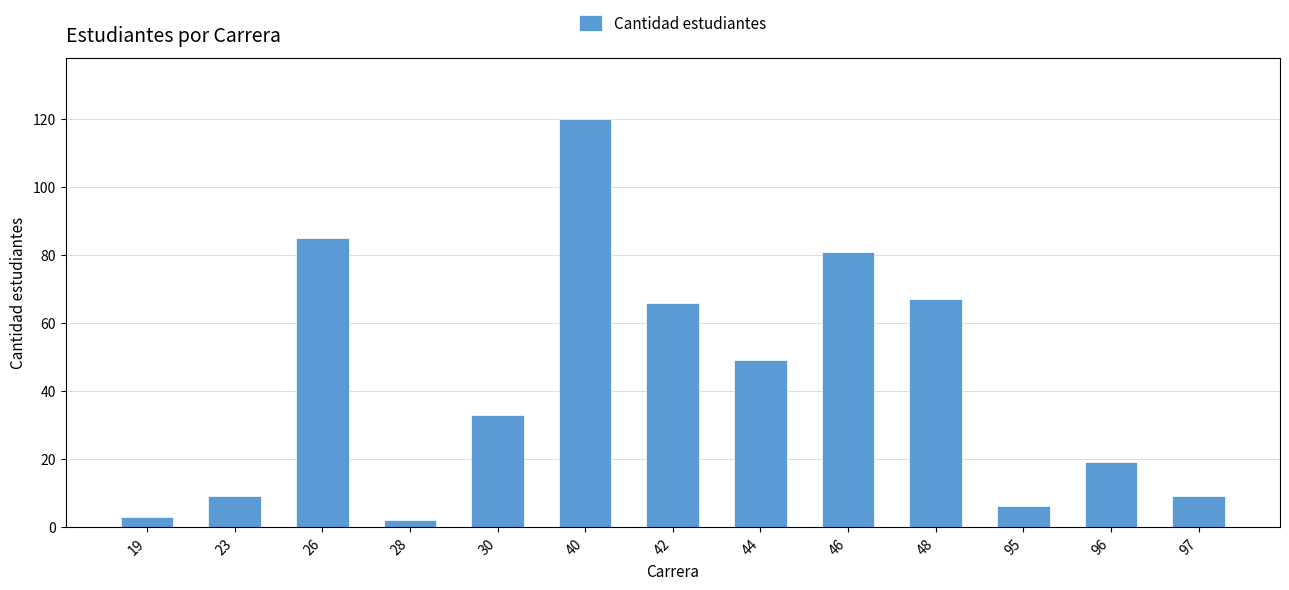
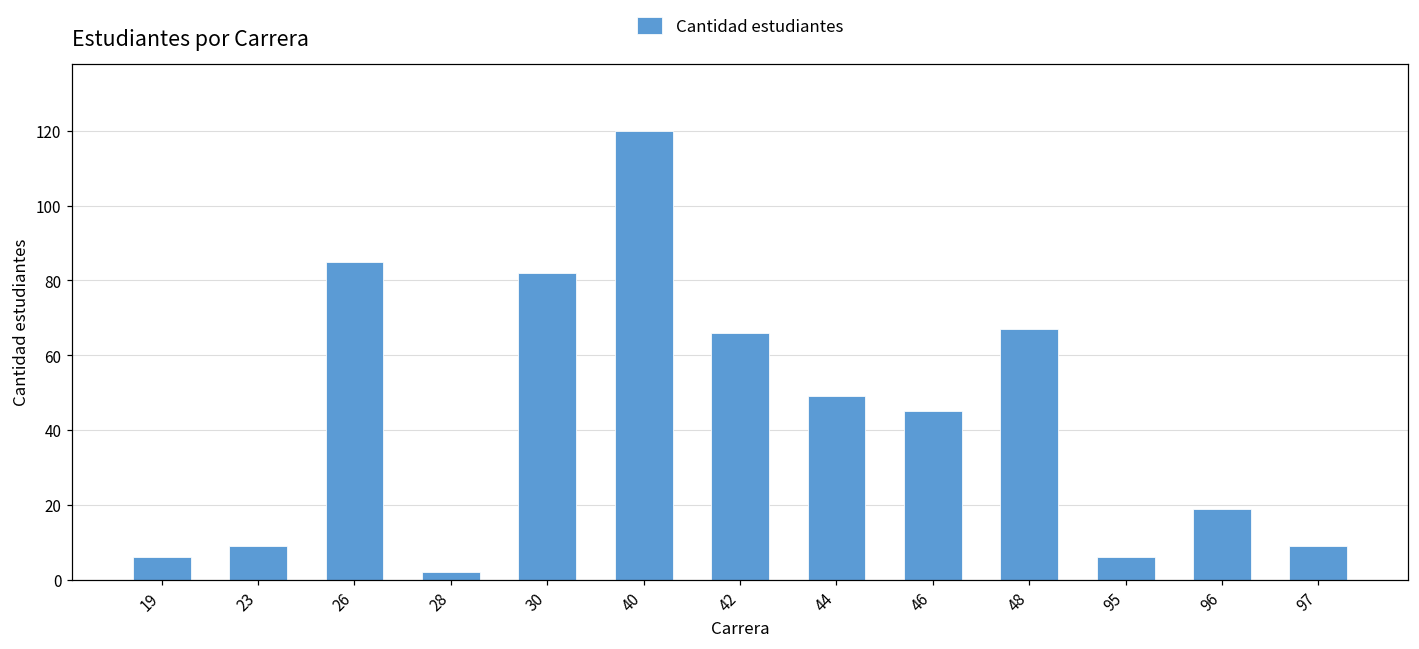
19: 3 -> 6
30: 33 -> 82
46: 81 -> 45
